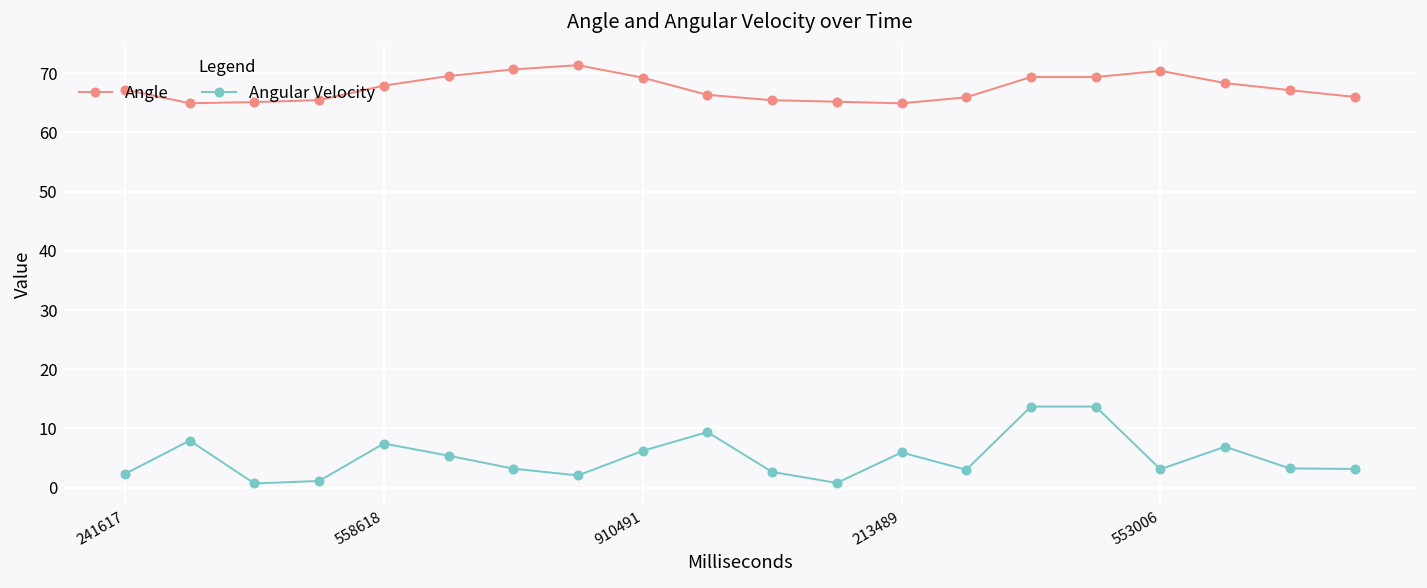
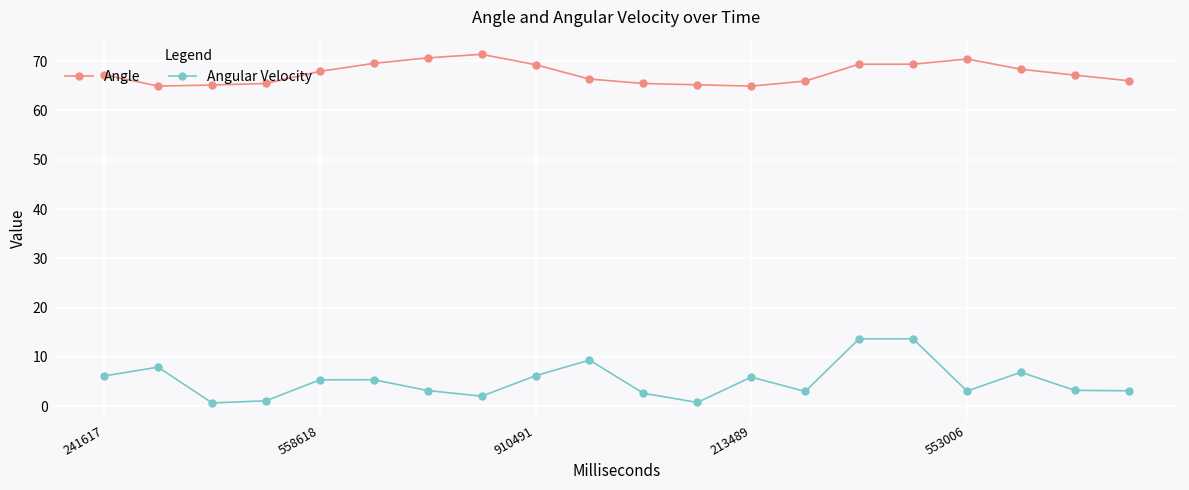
Angular Velocity, 241617: 2 -> 6
Angular Velocity, 558618: 7 -> 5
